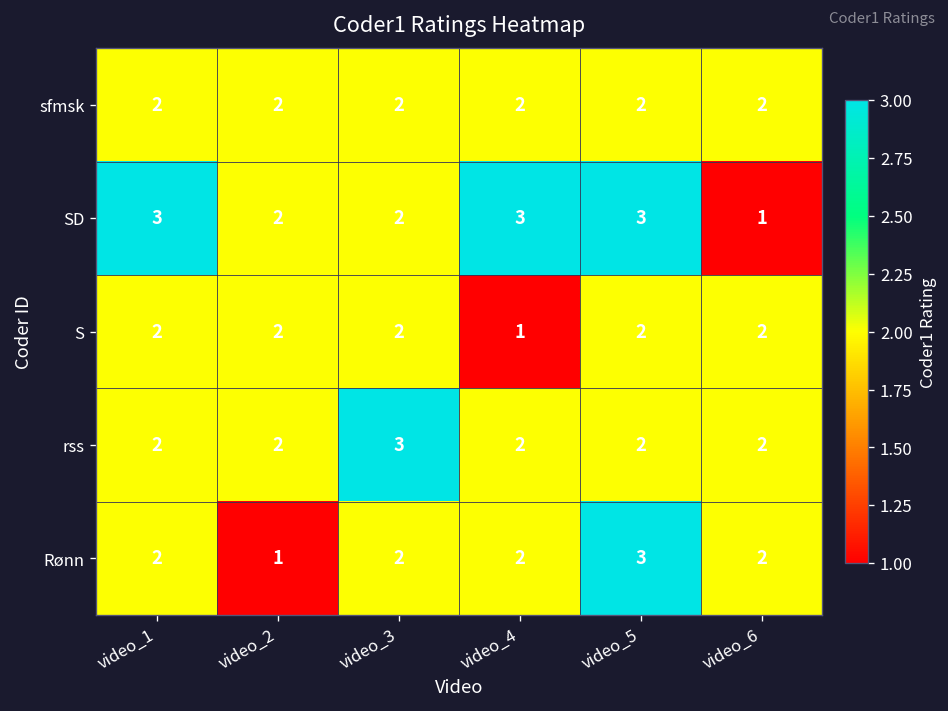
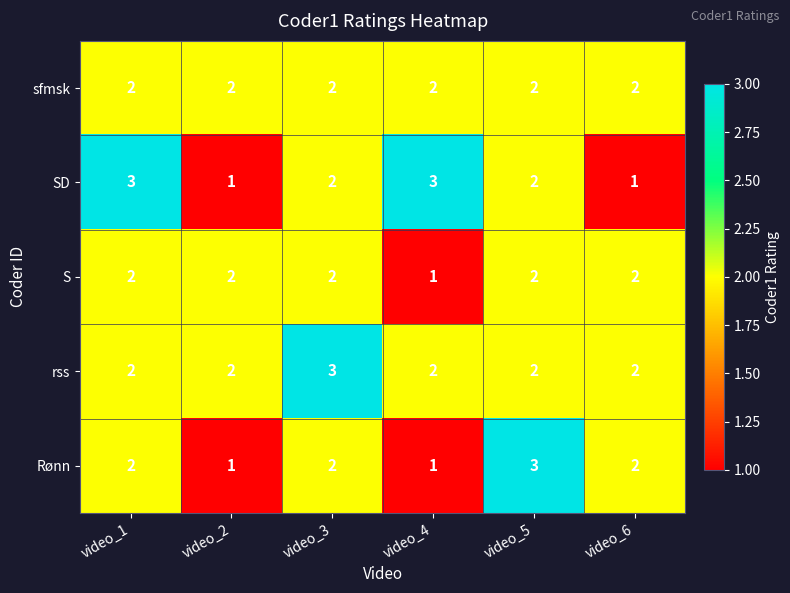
SD, video_2: 2 -> 1
SD, video_5: 3 -> 2
Rønn, video_4: 2 -> 1
